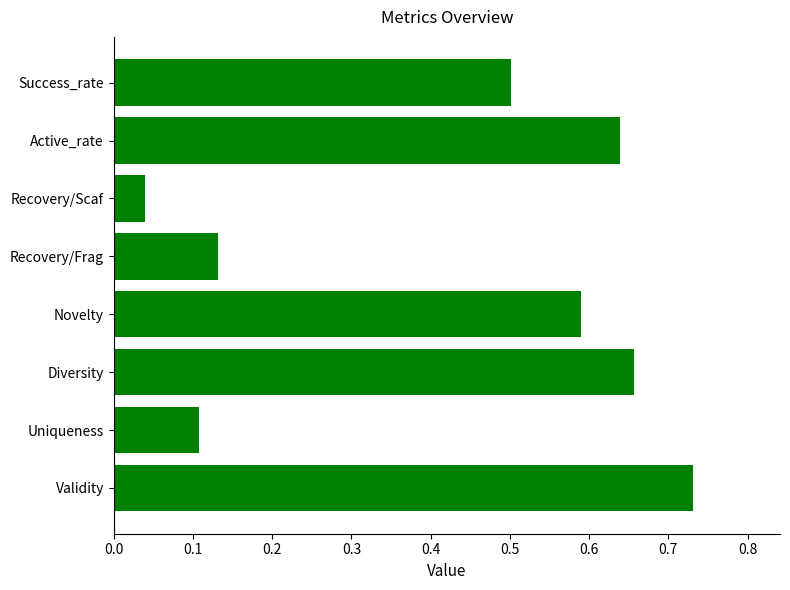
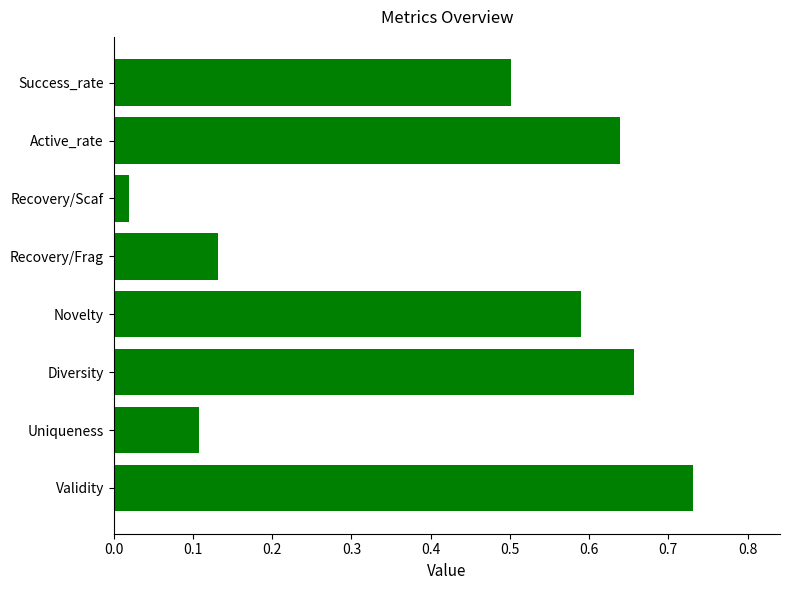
Recovery/Scaf: 0.04 -> 0.02
